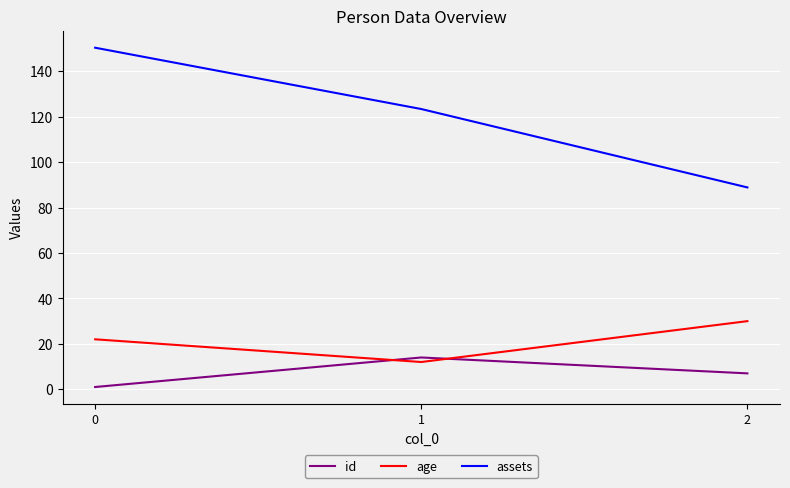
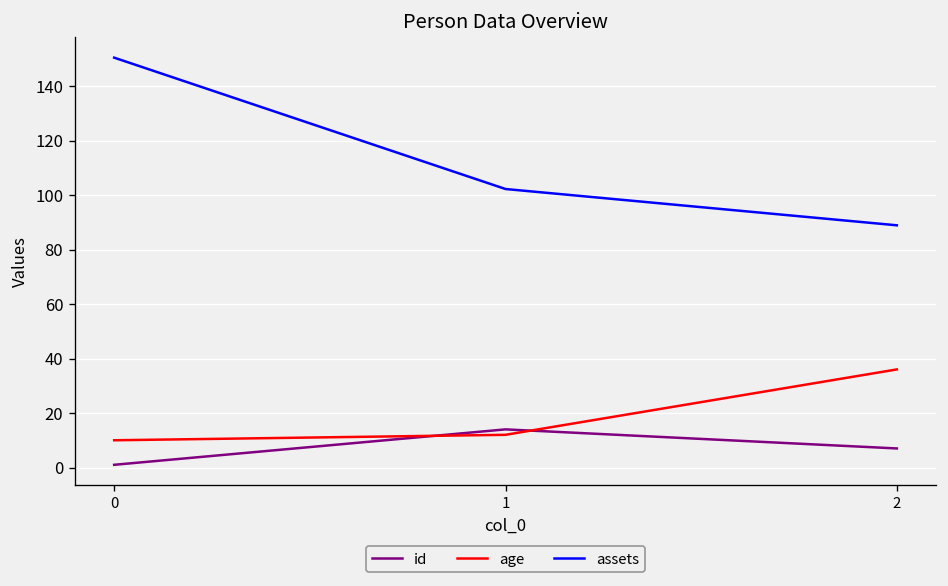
age, 0: 22 -> 10
assets, 1: 123 -> 102
age, 2: 30 -> 36
